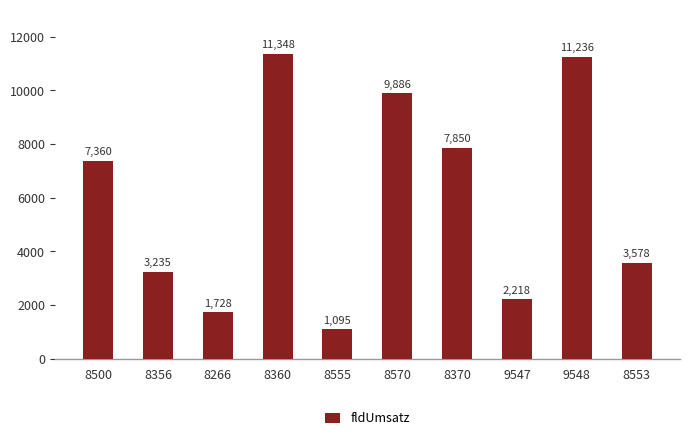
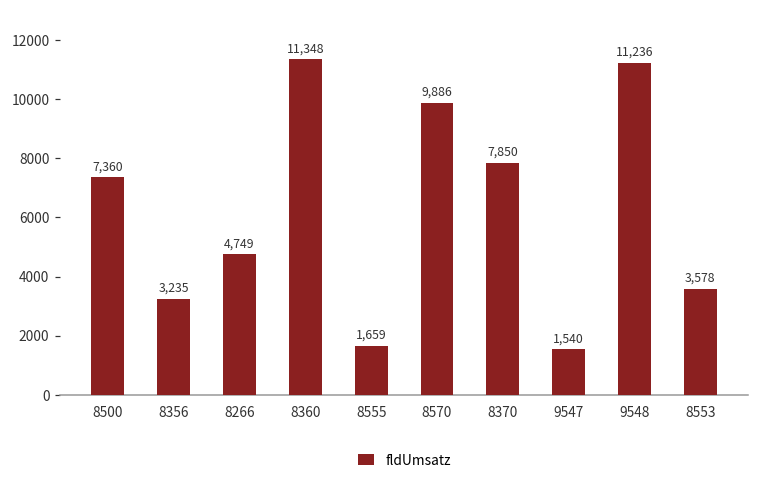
8266: 1,728 -> 4,749
8555: 1,095 -> 1,659
9547: 2,218 -> 1,540
